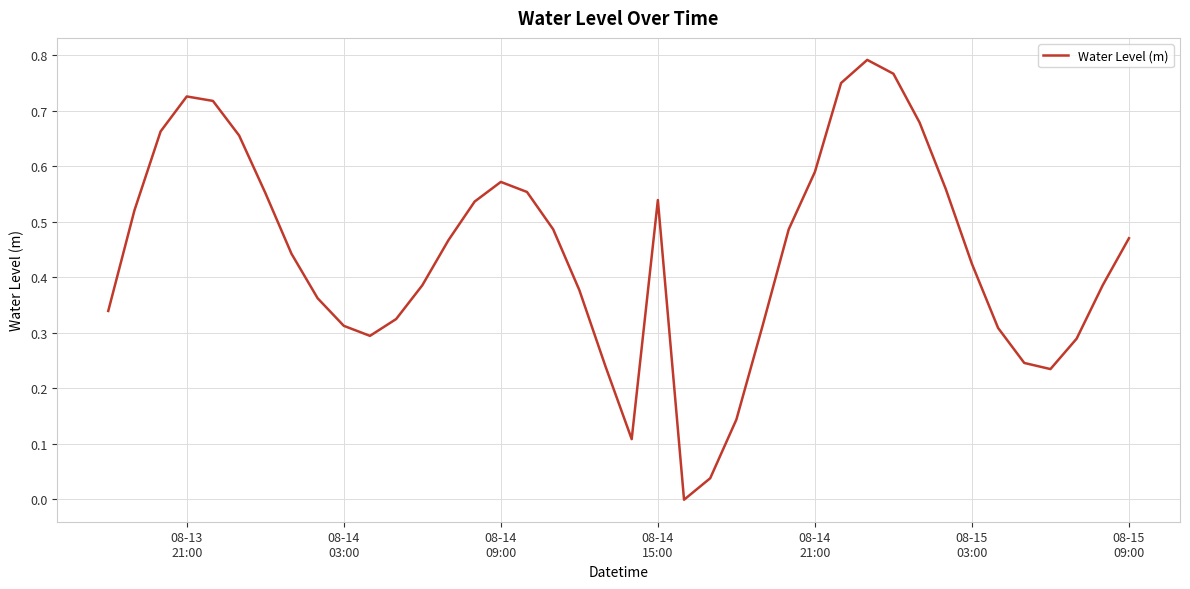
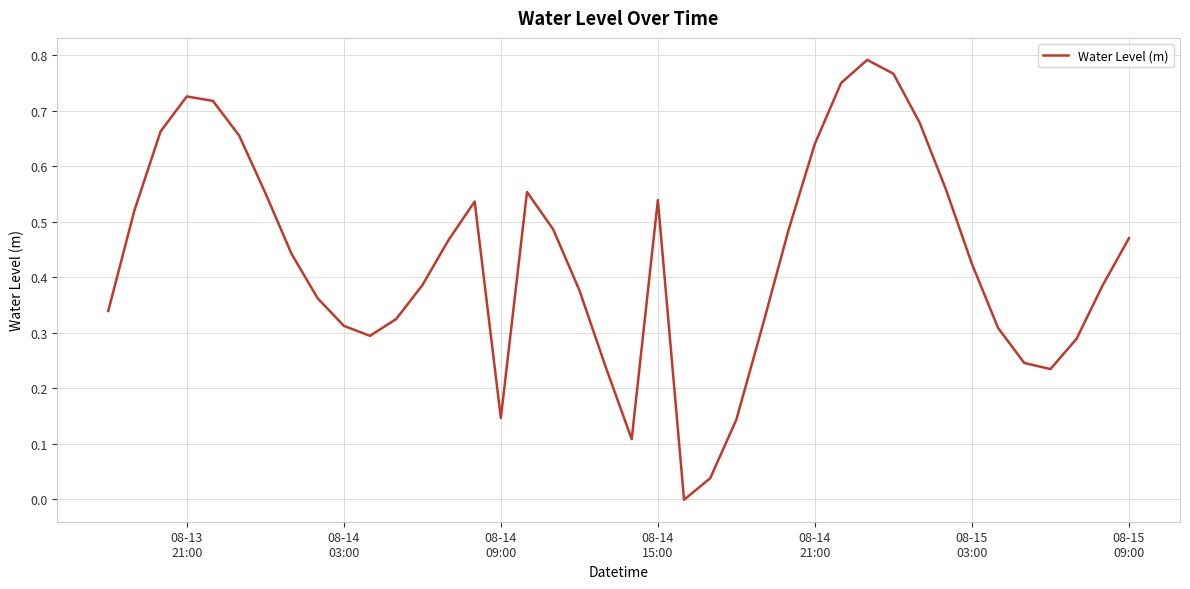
08-14 09:00: 0.57 -> 0.15
08-14 21:00: 0.59 -> 0.64
